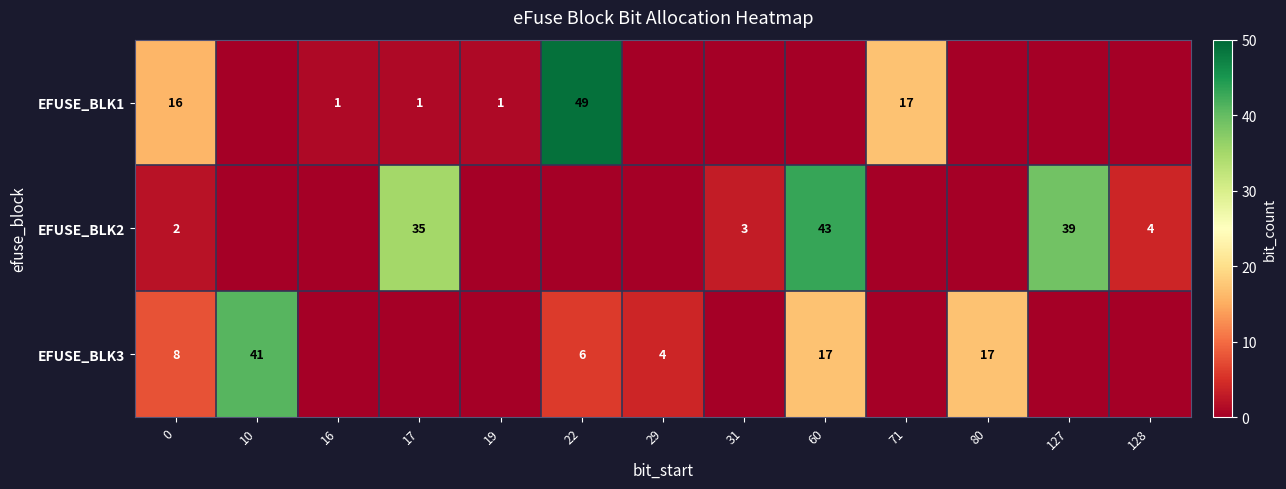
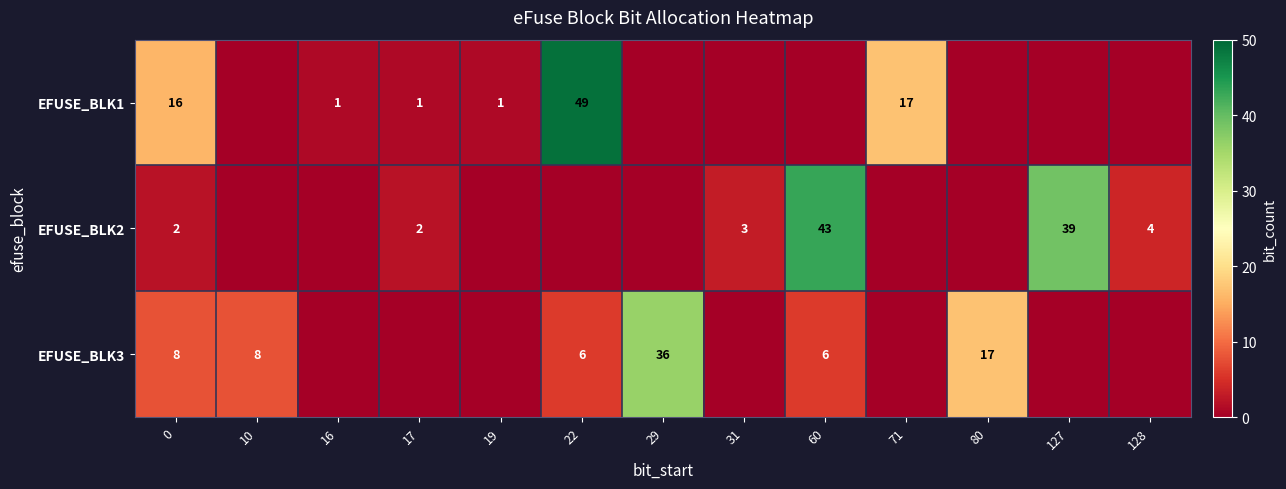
EFUSE_BLK2, 17: 35 -> 2
EFUSE_BLK3, 10: 41 -> 8
EFUSE_BLK3, 29: 4 -> 36
EFUSE_BLK3, 60: 17 -> 6
